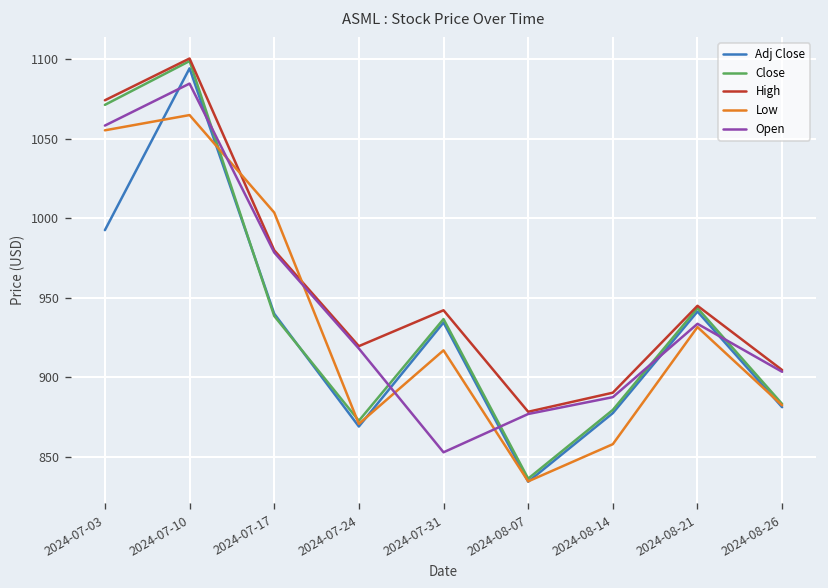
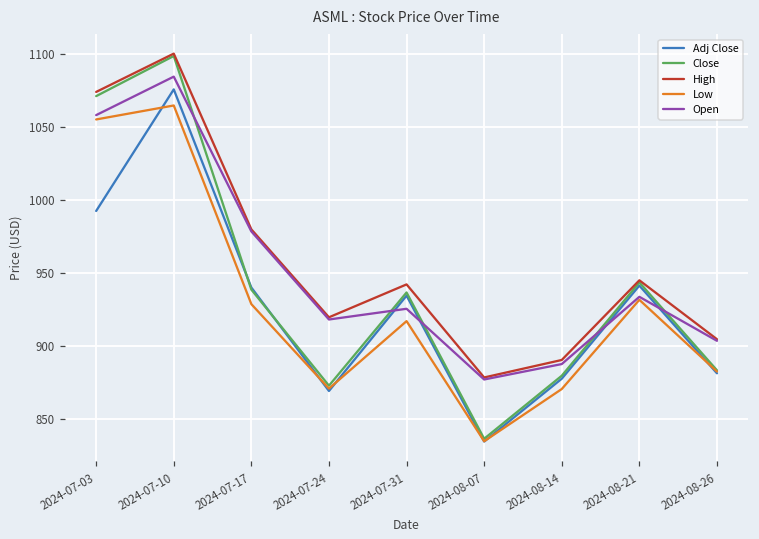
Adj Close, 2024-07-10: 1094 -> 1076
Low, 2024-07-17: 1004 -> 929
Open, 2024-07-31: 853 -> 926
Low, 2024-08-14: 858 -> 870
